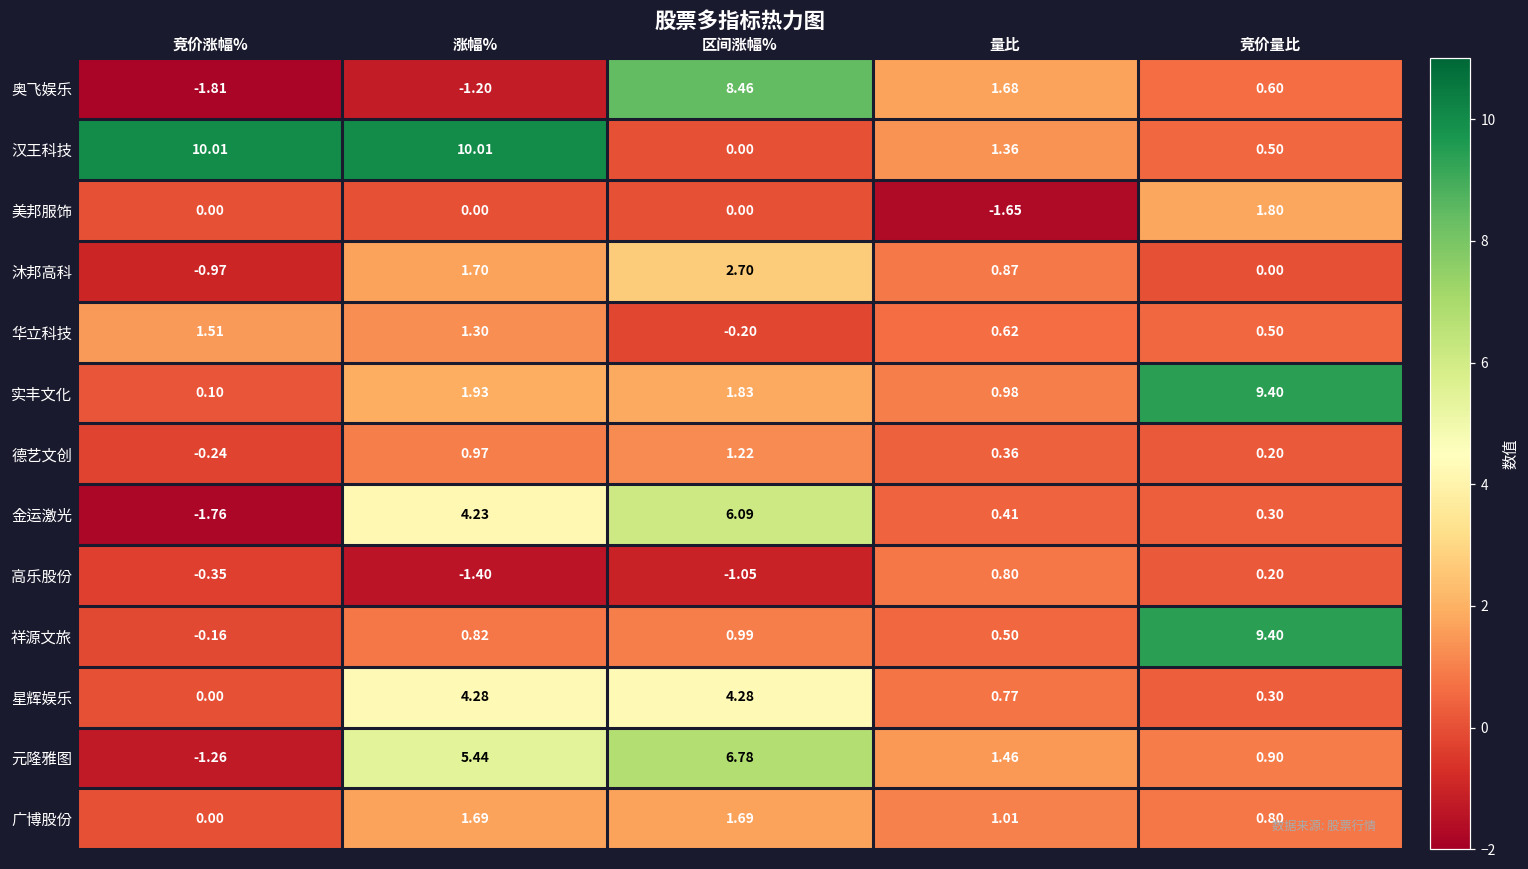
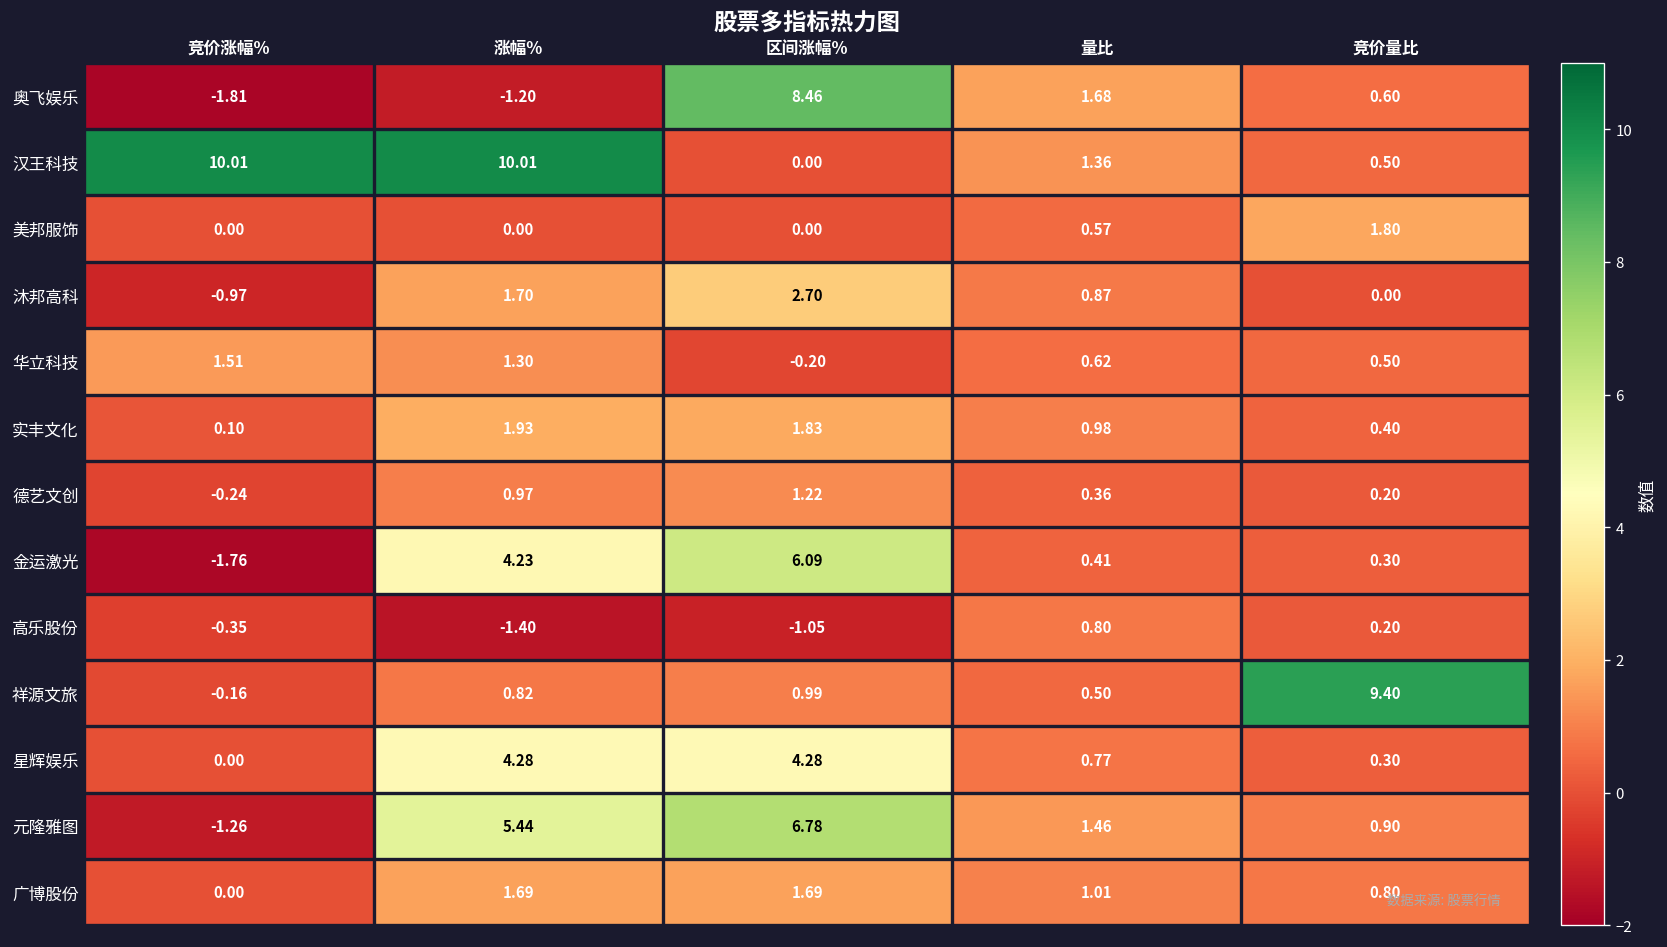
美邦服饰, 量比: -1.65 -> 0.57
实丰文化, 竞价量比: 9.40 -> 0.40
